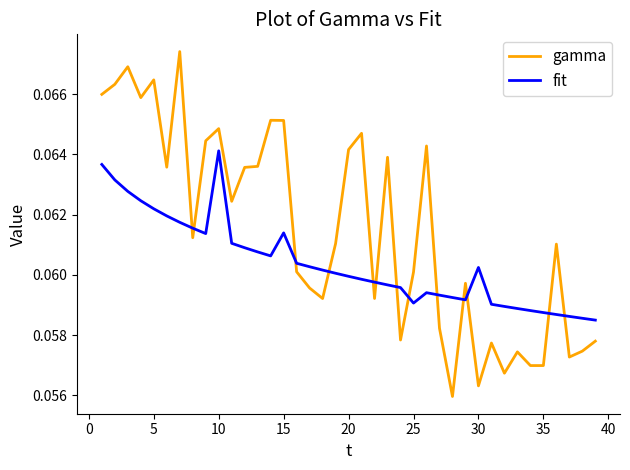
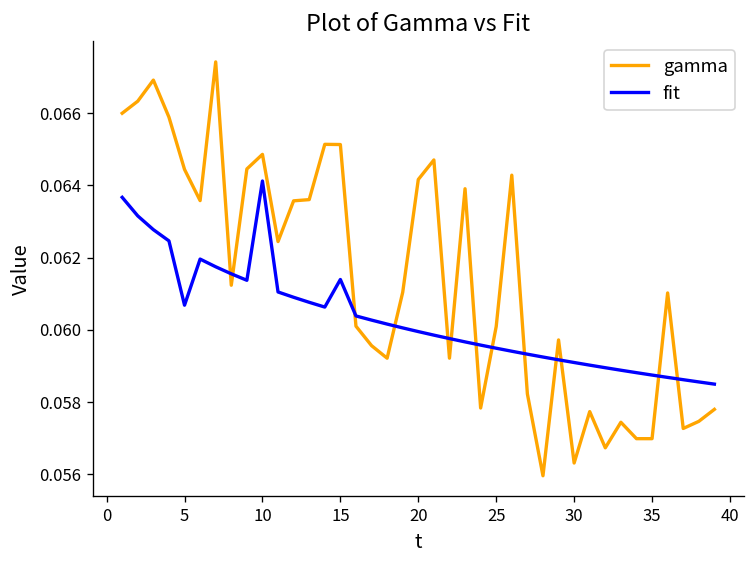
gamma, 5: 0.0665 -> 0.0644
fit, 5: 0.0622 -> 0.0607
fit, 25: 0.0591 -> 0.0595
fit, 30: 0.0602 -> 0.0591
